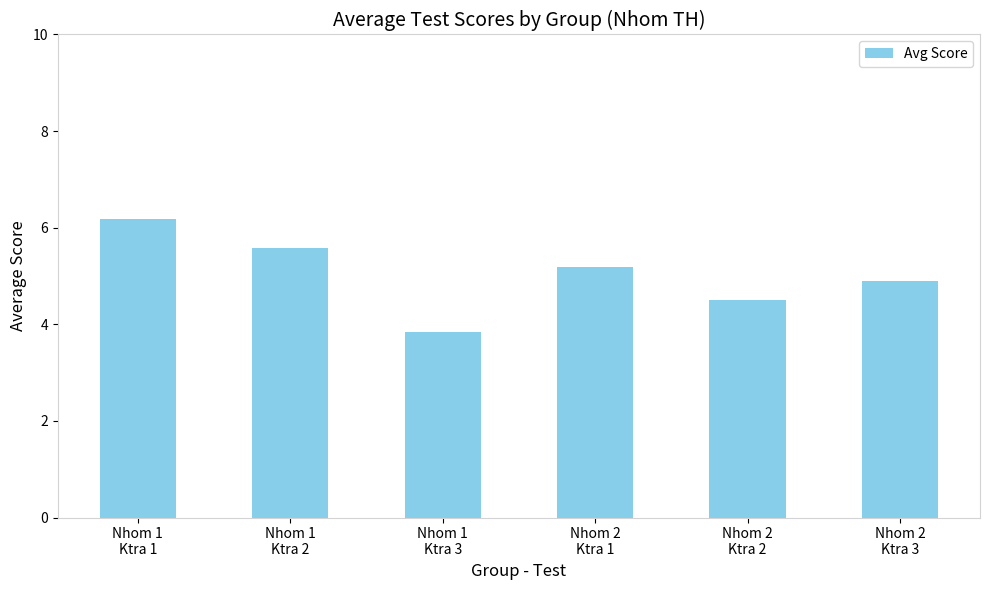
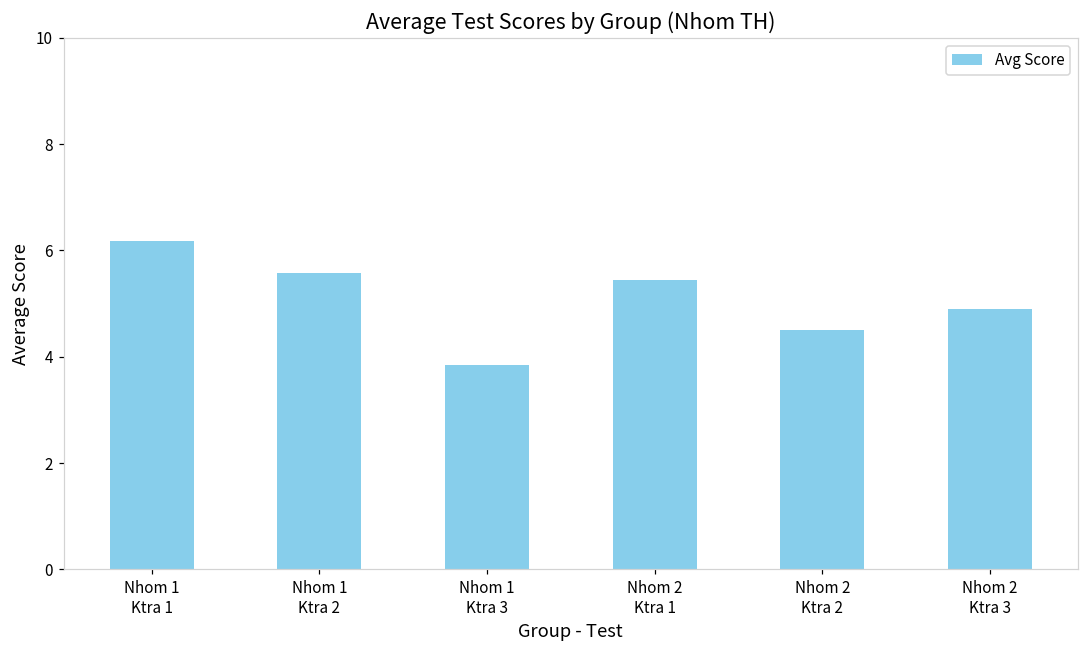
Nhom 2 Ktra 1: 5.2 -> 5.4
